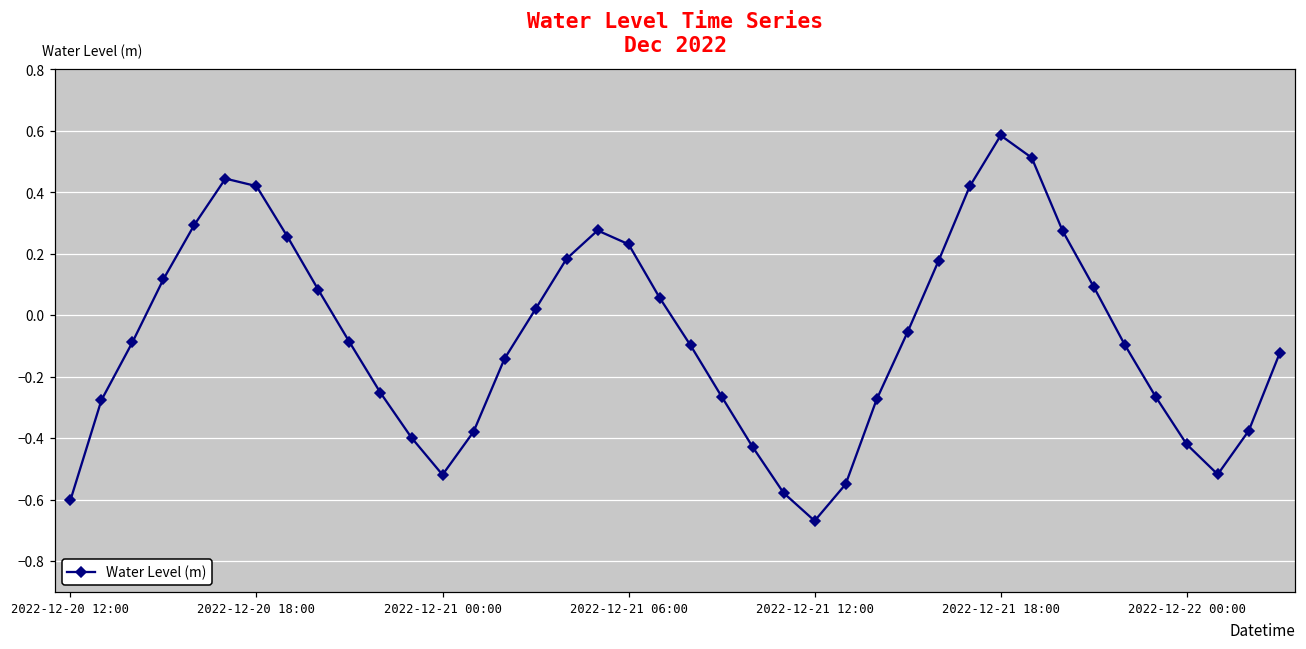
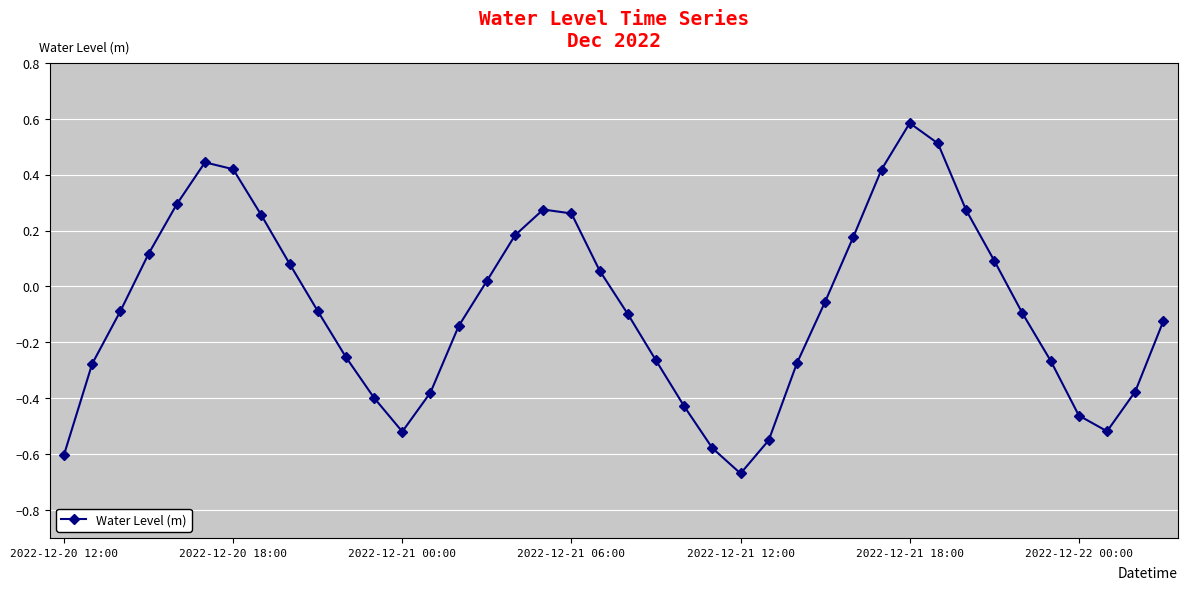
2022-12-21 06:00: 0.23 -> 0.26
2022-12-22 00:00: -0.42 -> -0.46
